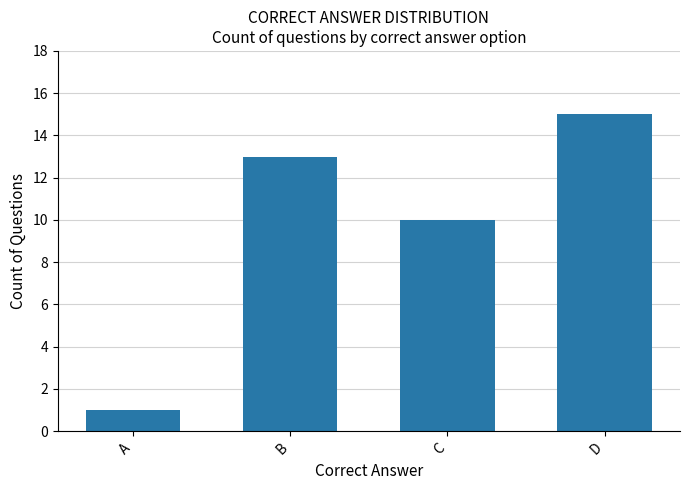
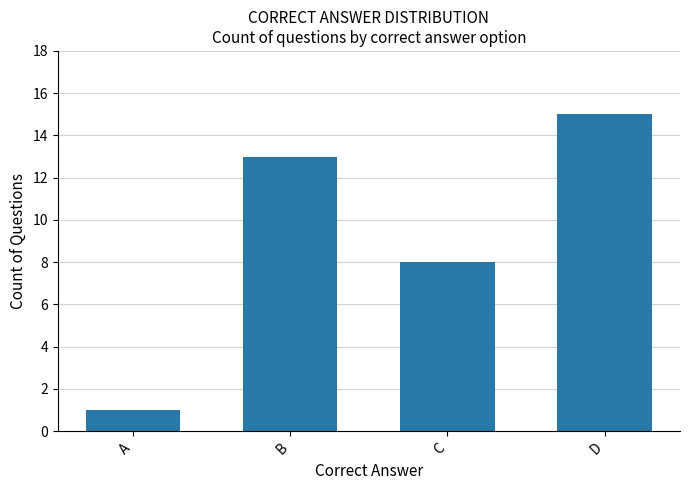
C: 10 -> 8
